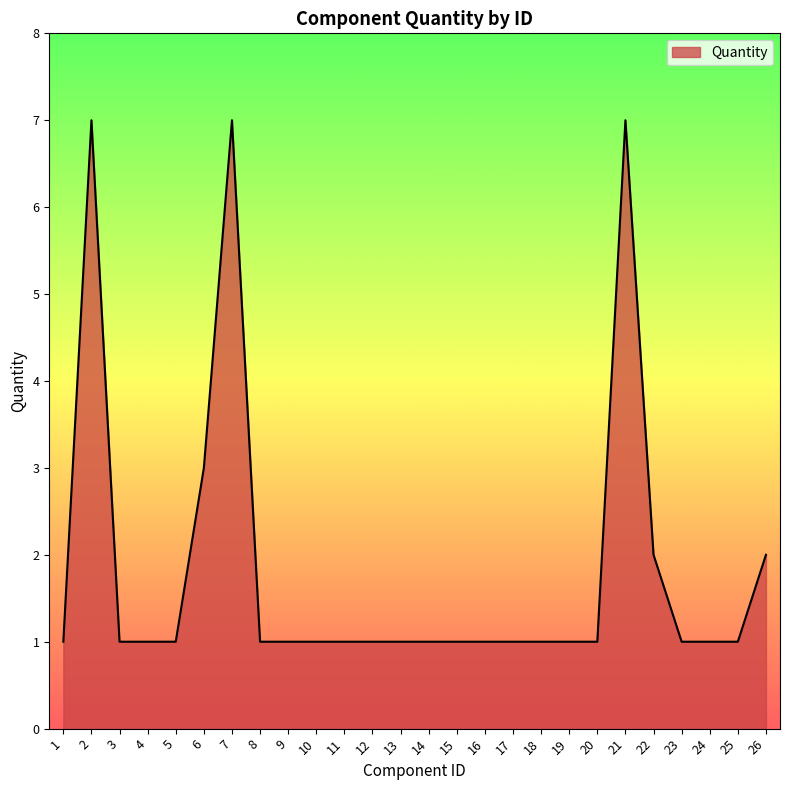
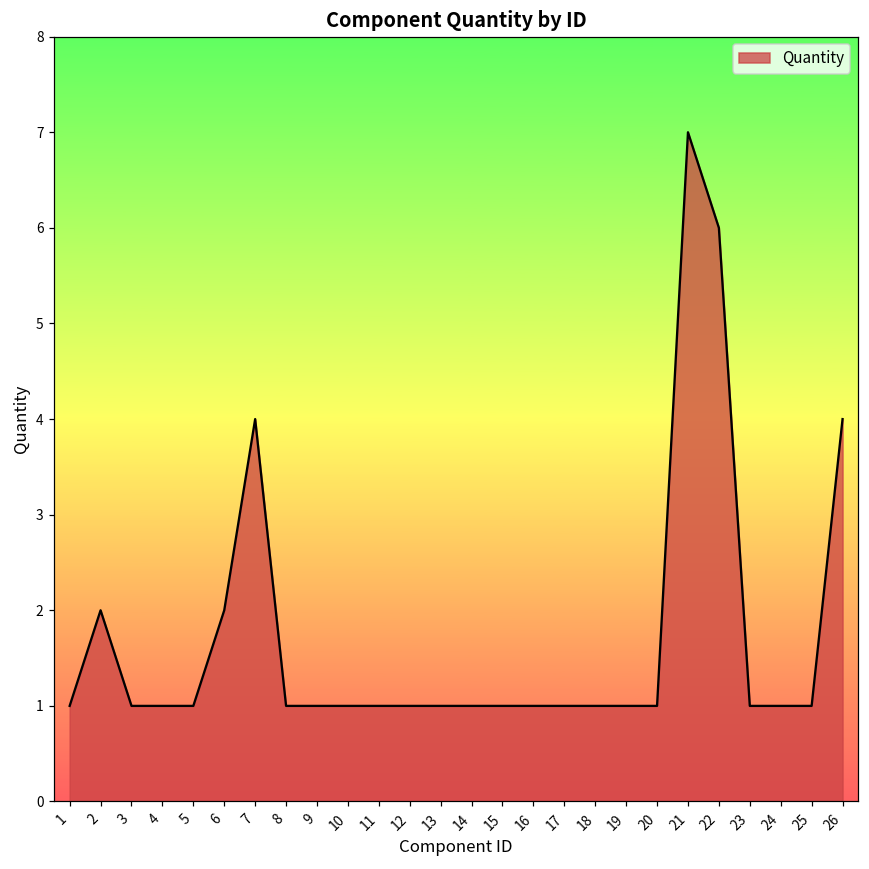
2: 7 -> 2
6: 3 -> 2
7: 7 -> 4
22: 2 -> 6
26: 2 -> 4
